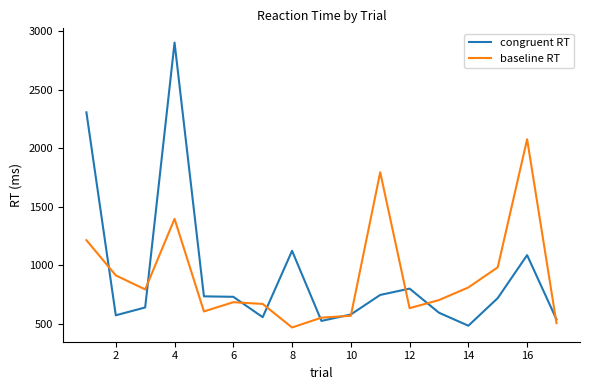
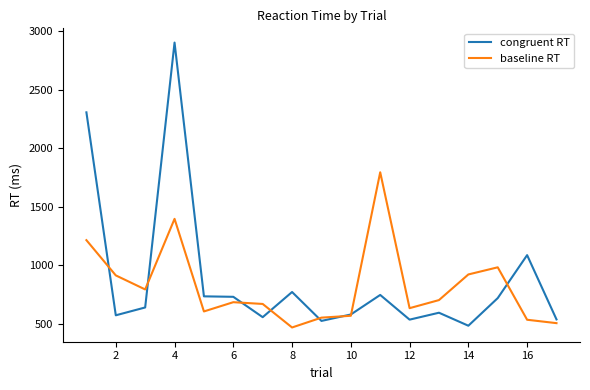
congruent RT, 8: 1120 -> 770
congruent RT, 12: 800 -> 530
baseline RT, 14: 810 -> 920
baseline RT, 16: 2080 -> 530
